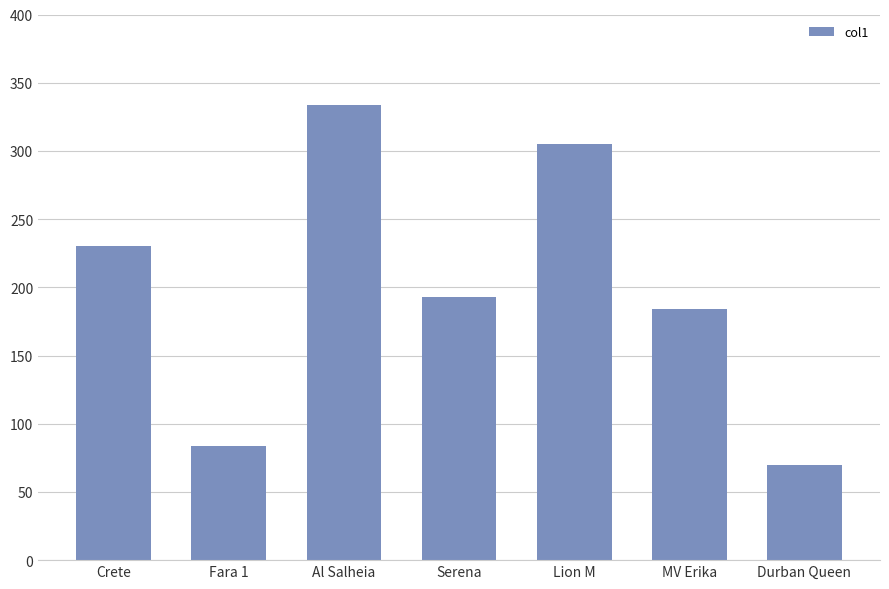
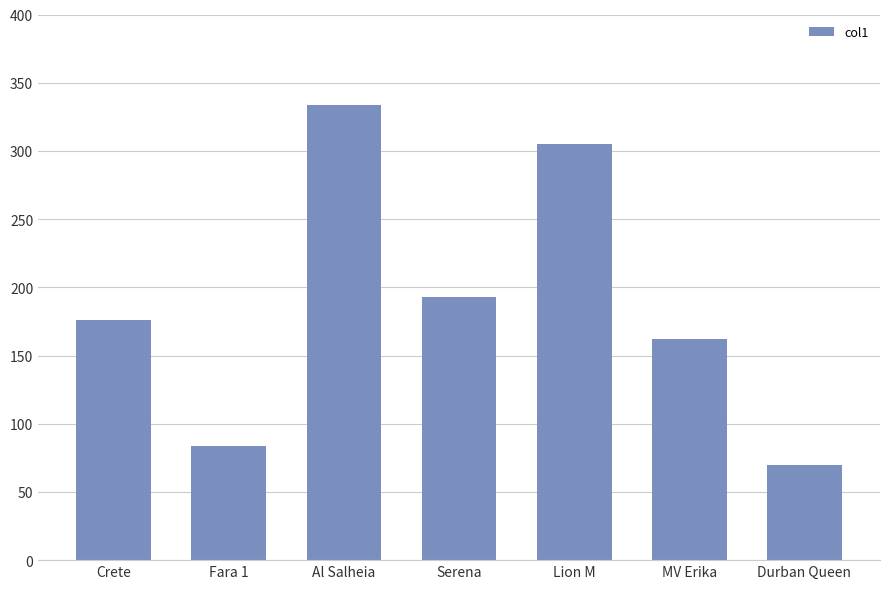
Crete: 230 -> 176
MV Erika: 184 -> 162
